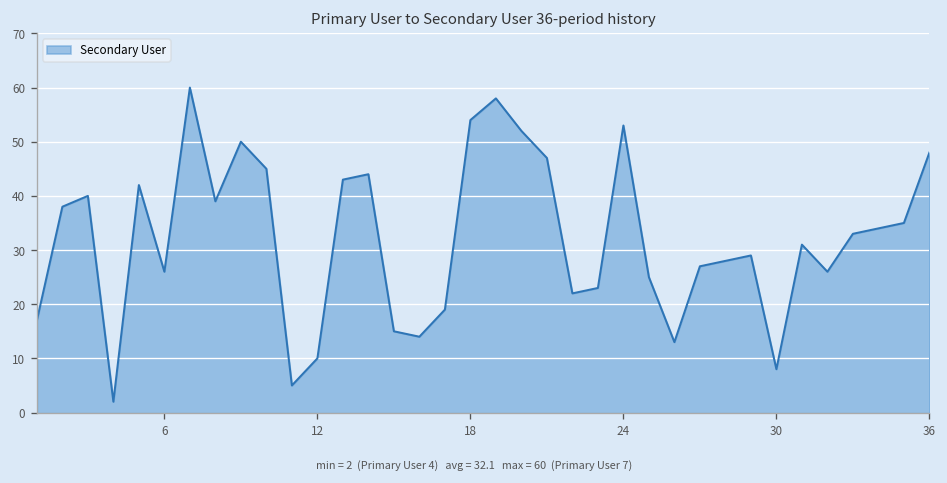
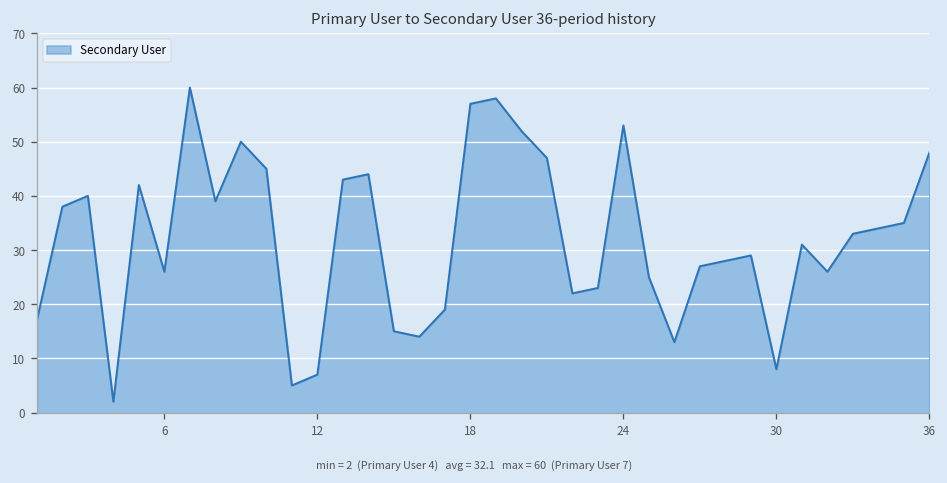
12: 10 -> 7
18: 54 -> 57
